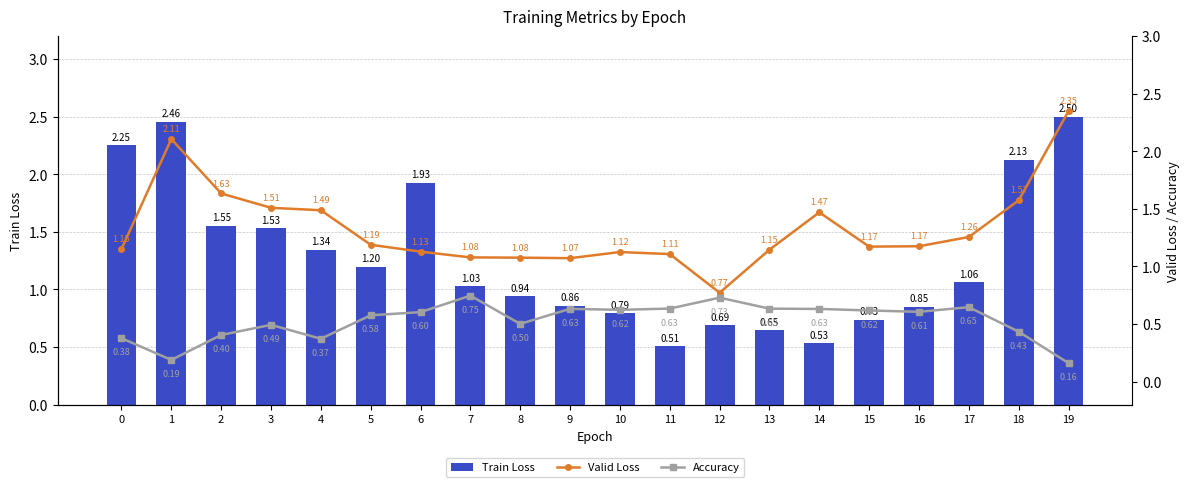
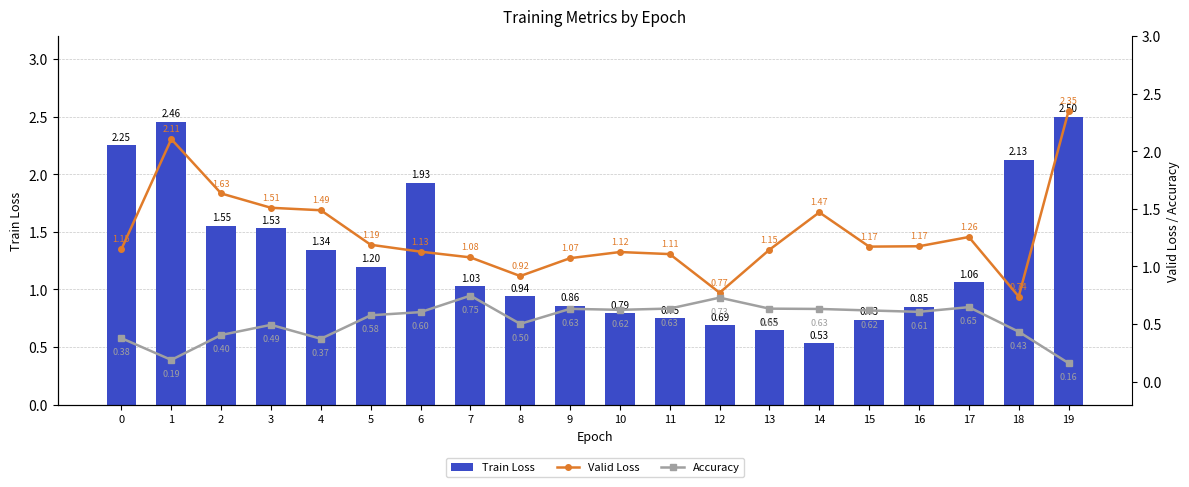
Train Loss, 11: 0.51 -> 0.75
Valid Loss, 8: 1.08 -> 0.92
Valid Loss, 18: 1.57 -> 0.74
